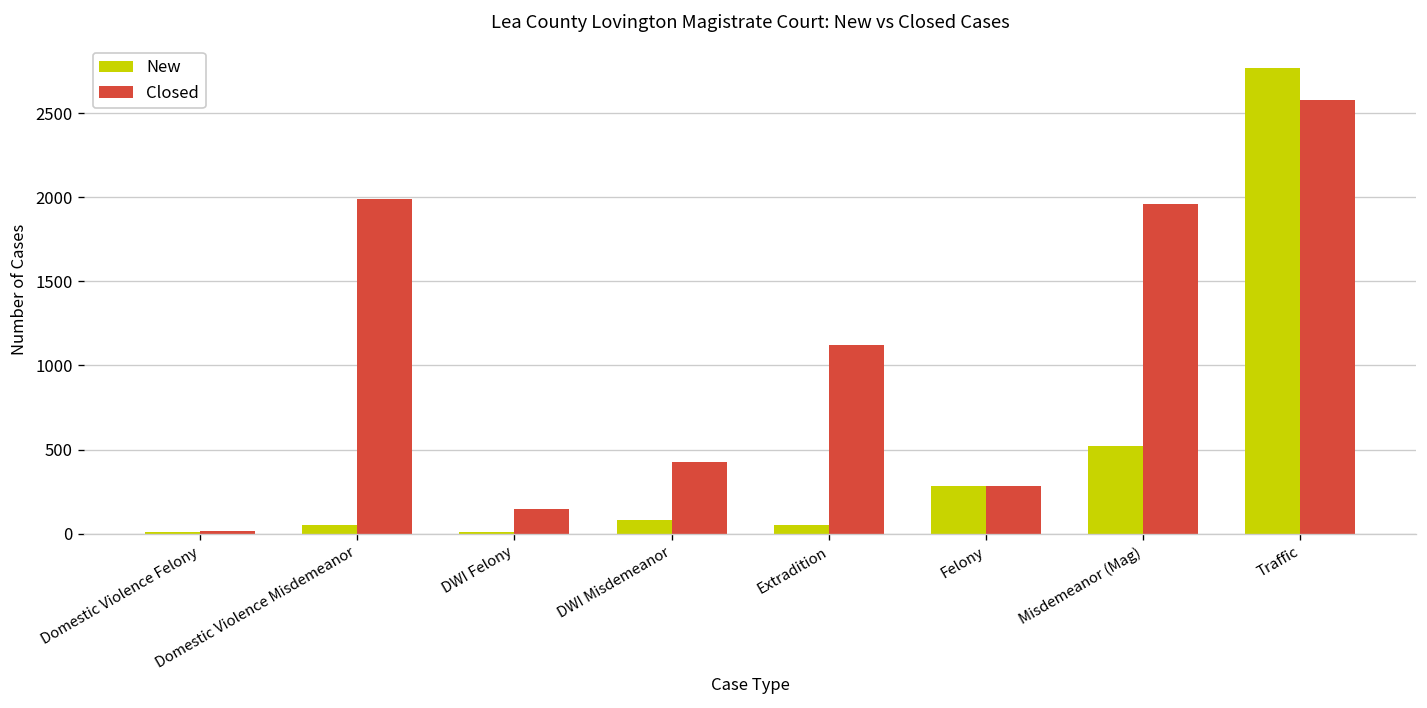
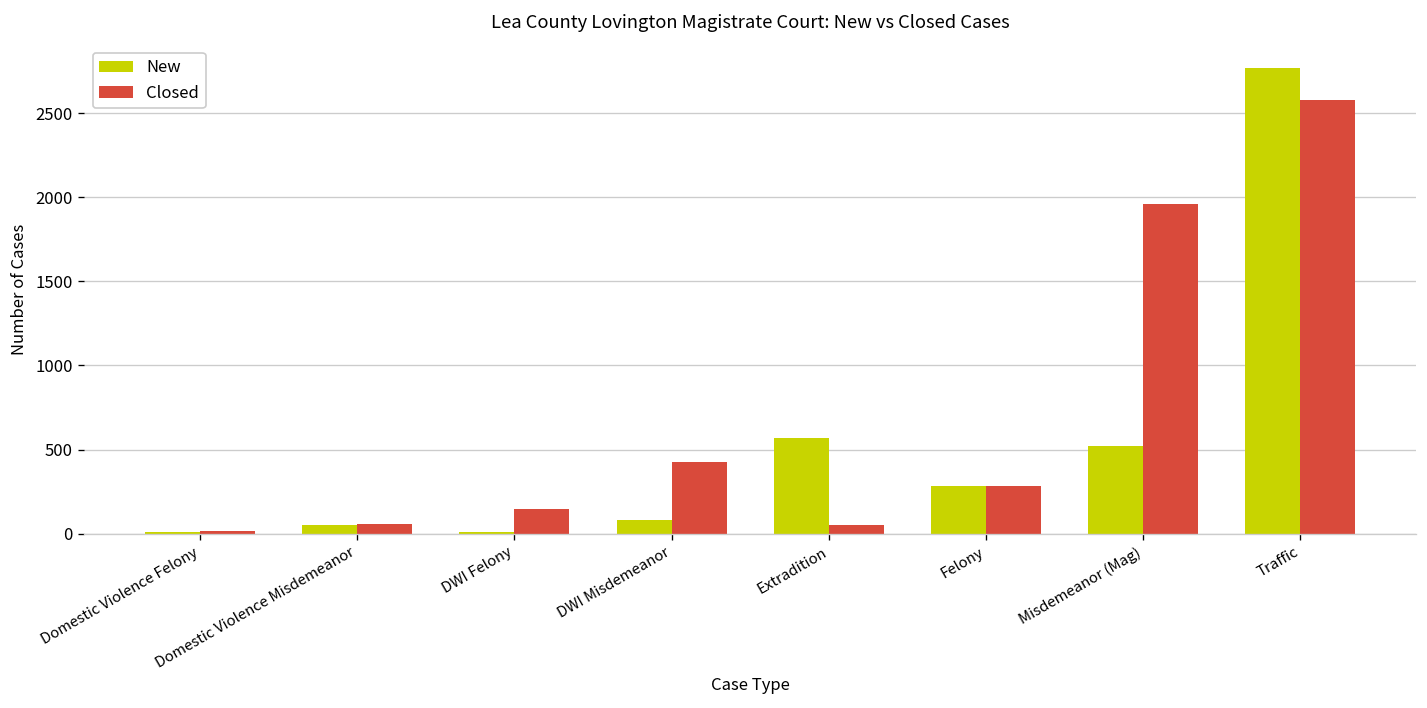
Closed, Domestic Violence Misdemeanor: 1990 -> 60
New, Extradition: 50 -> 570
Closed, Extradition: 1120 -> 50
